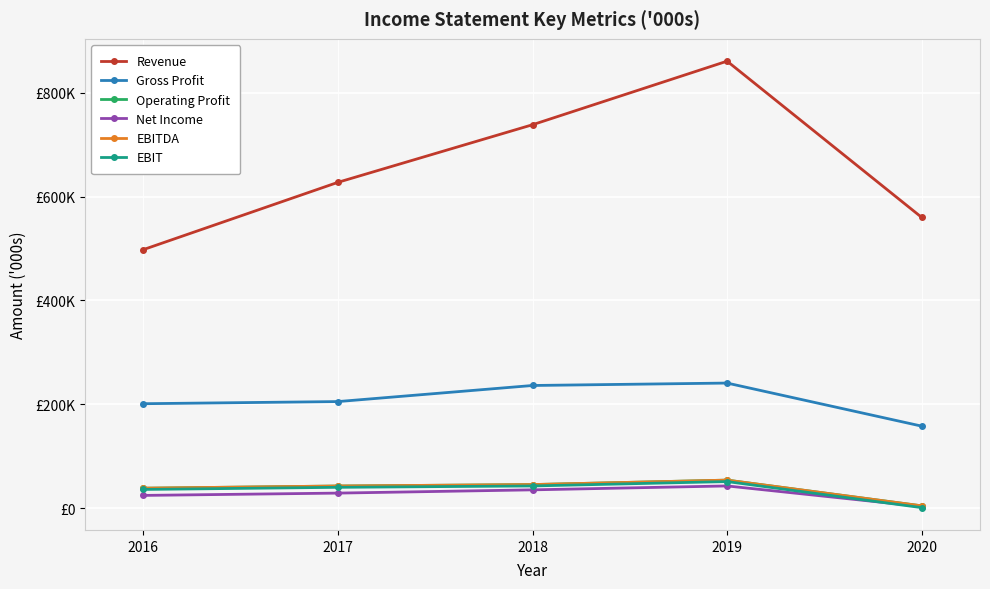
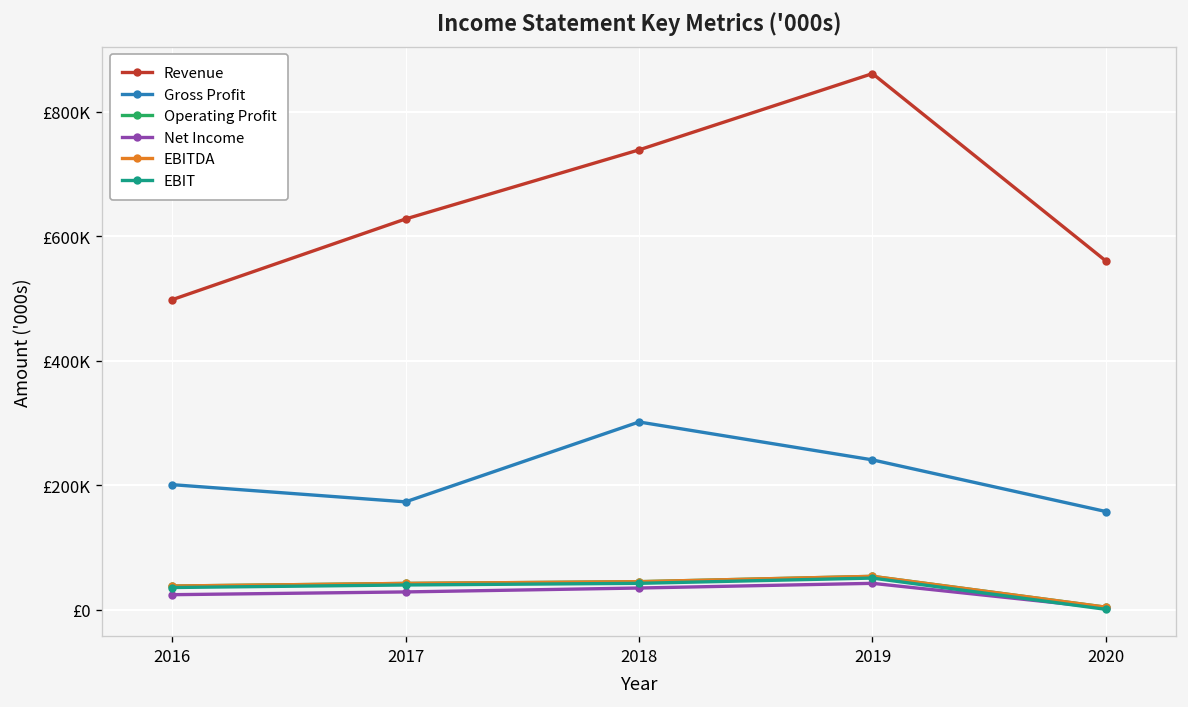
Gross Profit, 2017: £210000 -> £170000
Gross Profit, 2018: £240000 -> £300000
